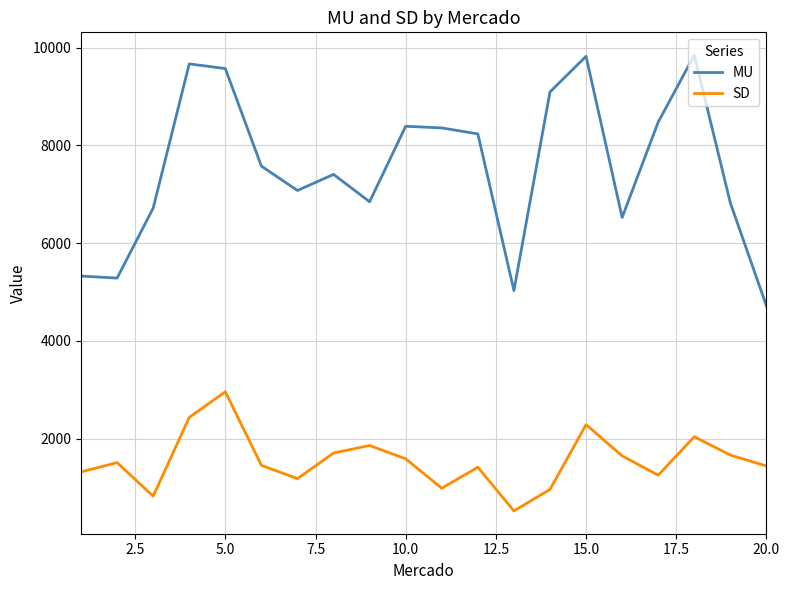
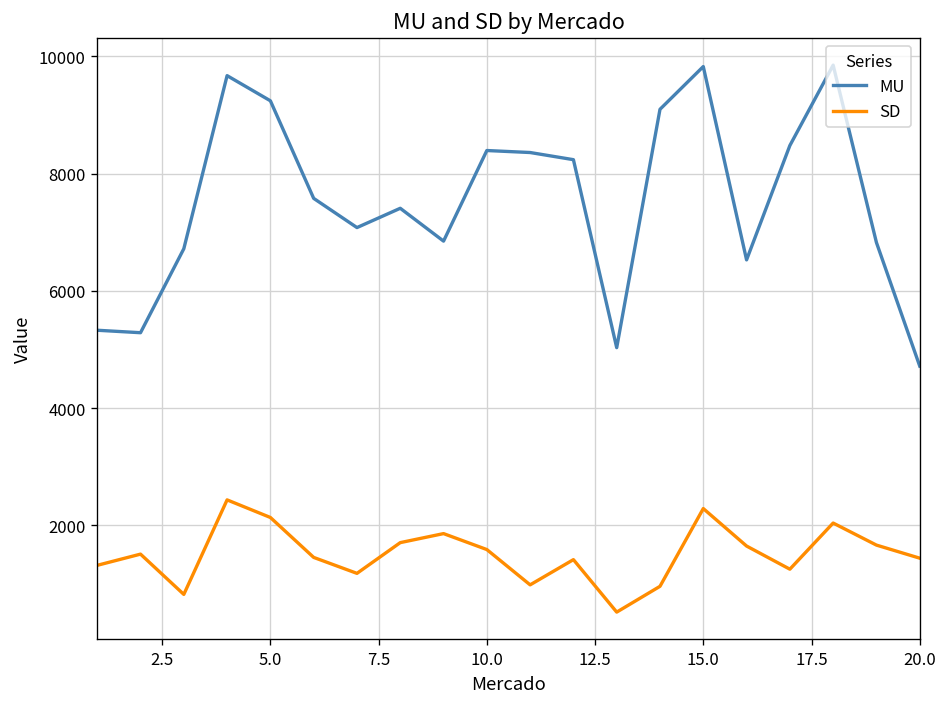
MU, 5.0: 9600 -> 9200
SD, 5.0: 3000 -> 2100
